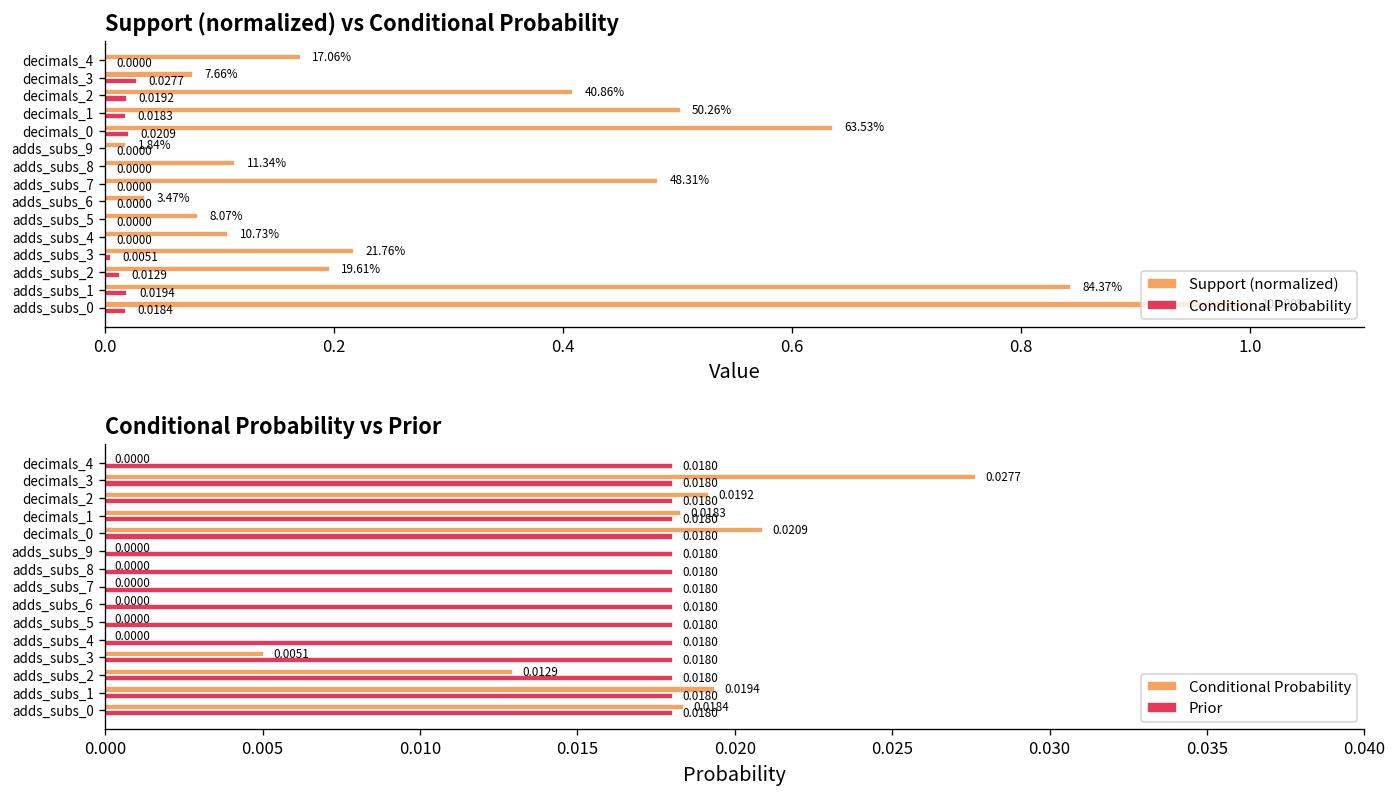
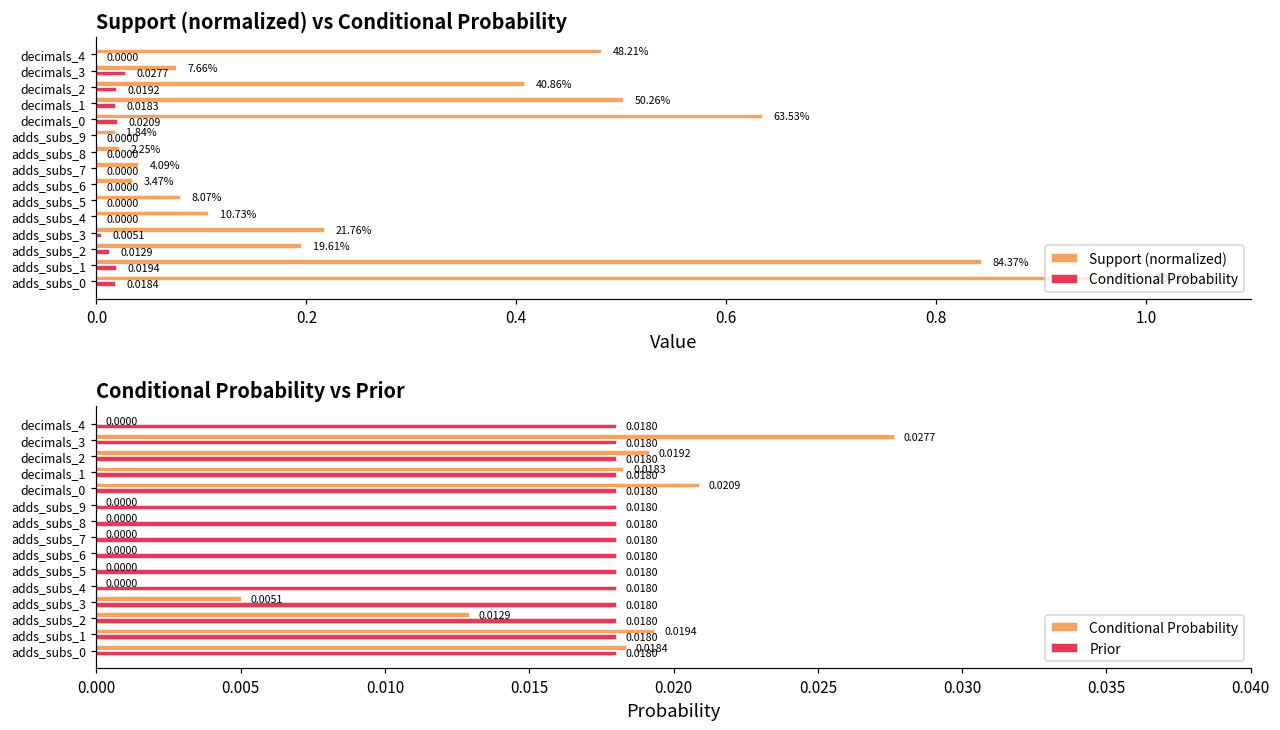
Support (normalized) vs Conditional Probability, Support (normalized), decimals_4: 17.06% -> 48.21%
Support (normalized) vs Conditional Probability, Support (normalized), adds_subs_8: 11.34% -> 2.25%
Support (normalized) vs Conditional Probability, Support (normalized), adds_subs_7: 48.31% -> 4.09%
